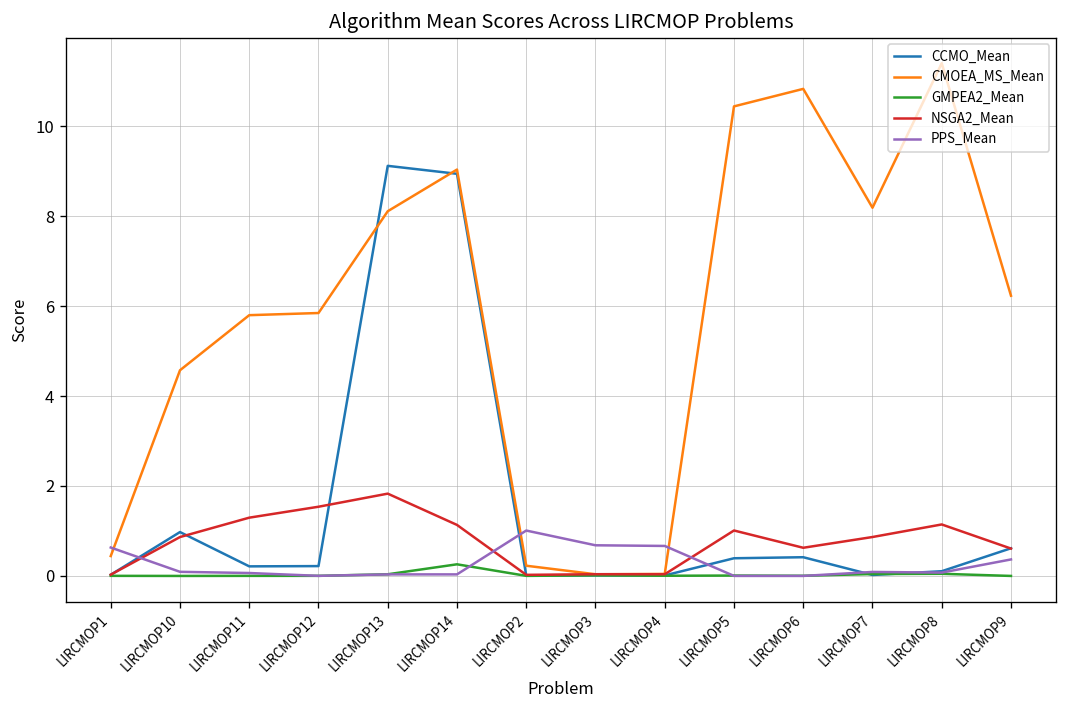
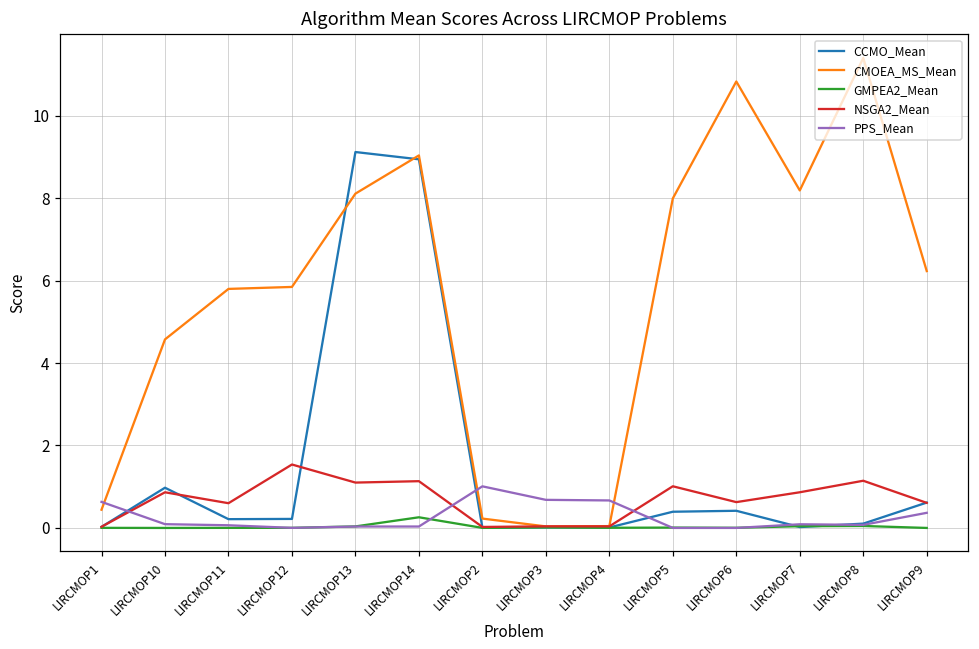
NSGA2_Mean, LIRCMOP11: 1.3 -> 0.6
NSGA2_Mean, LIRCMOP13: 1.8 -> 1.1
CMOEA_MS_Mean, LIRCMOP5: 10.4 -> 8.0
